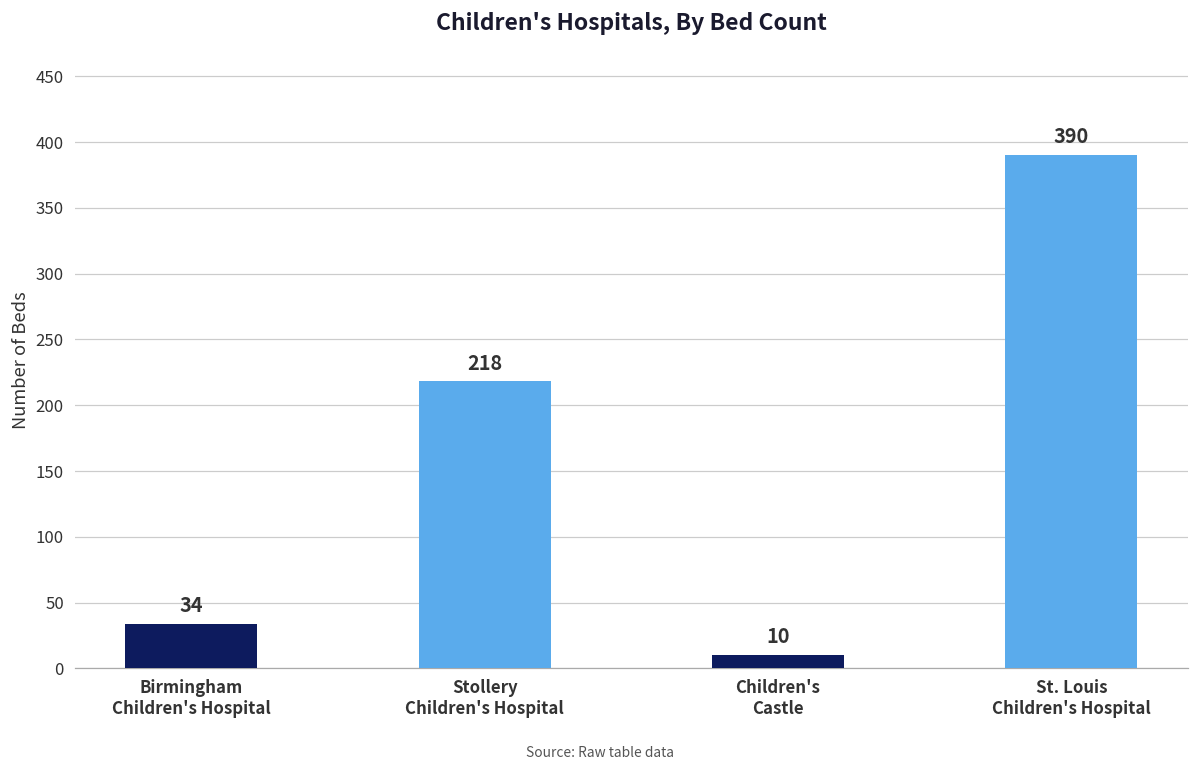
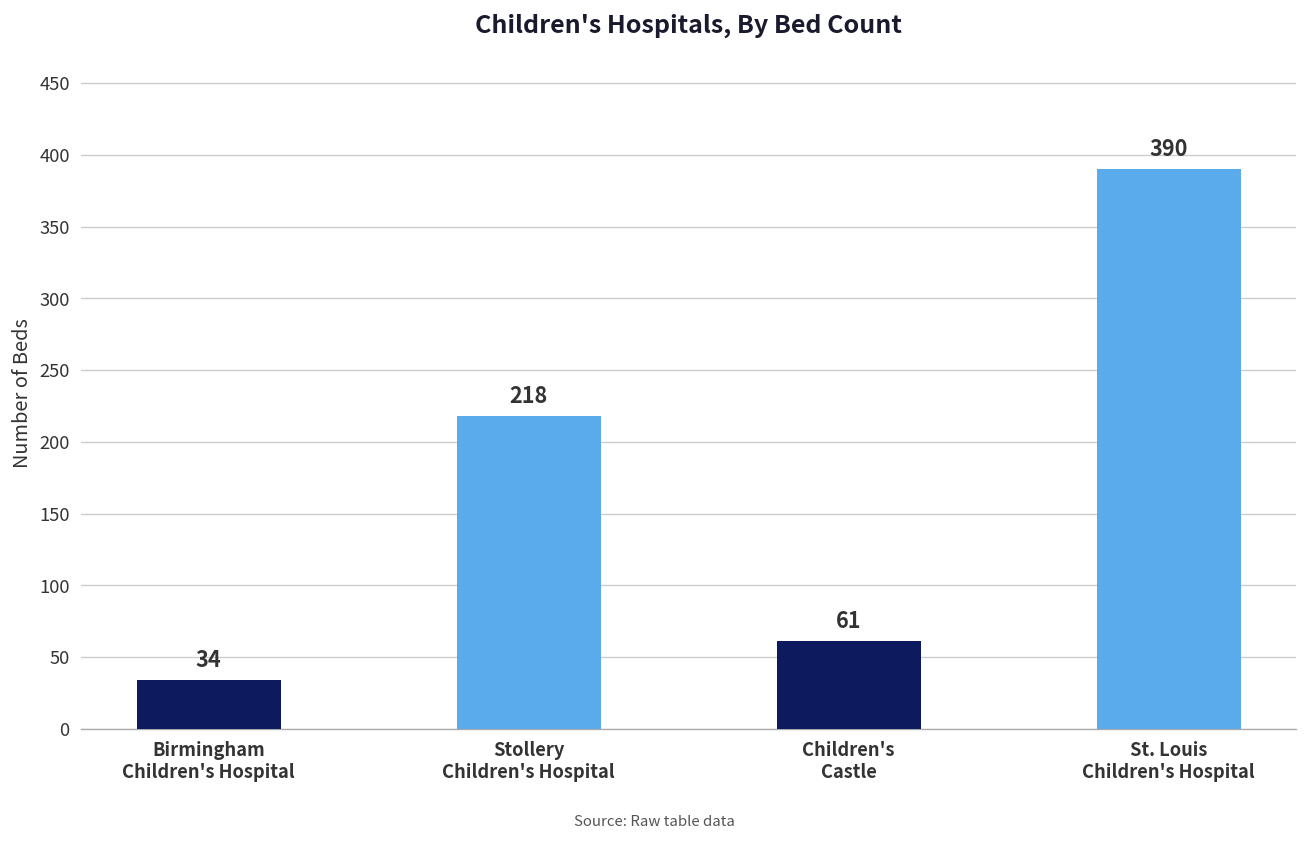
Children's Castle: 10 -> 61
